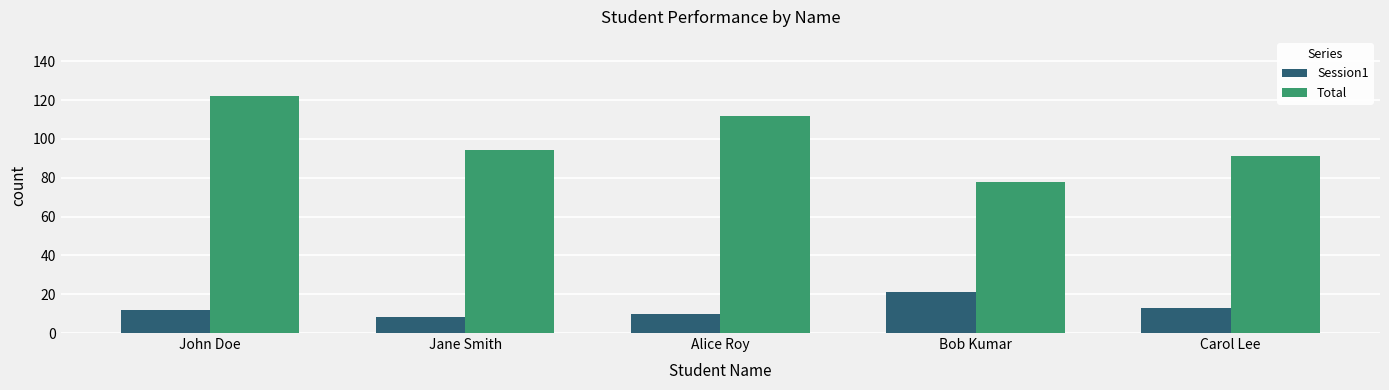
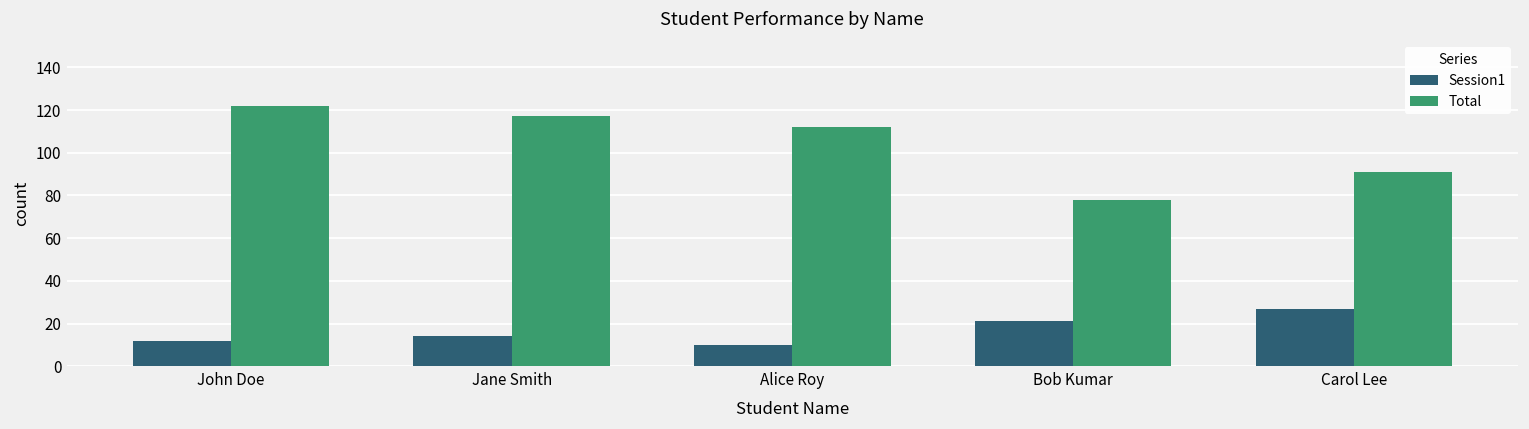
Session1, Jane Smith: 8 -> 14
Total, Jane Smith: 94 -> 117
Session1, Carol Lee: 13 -> 27
